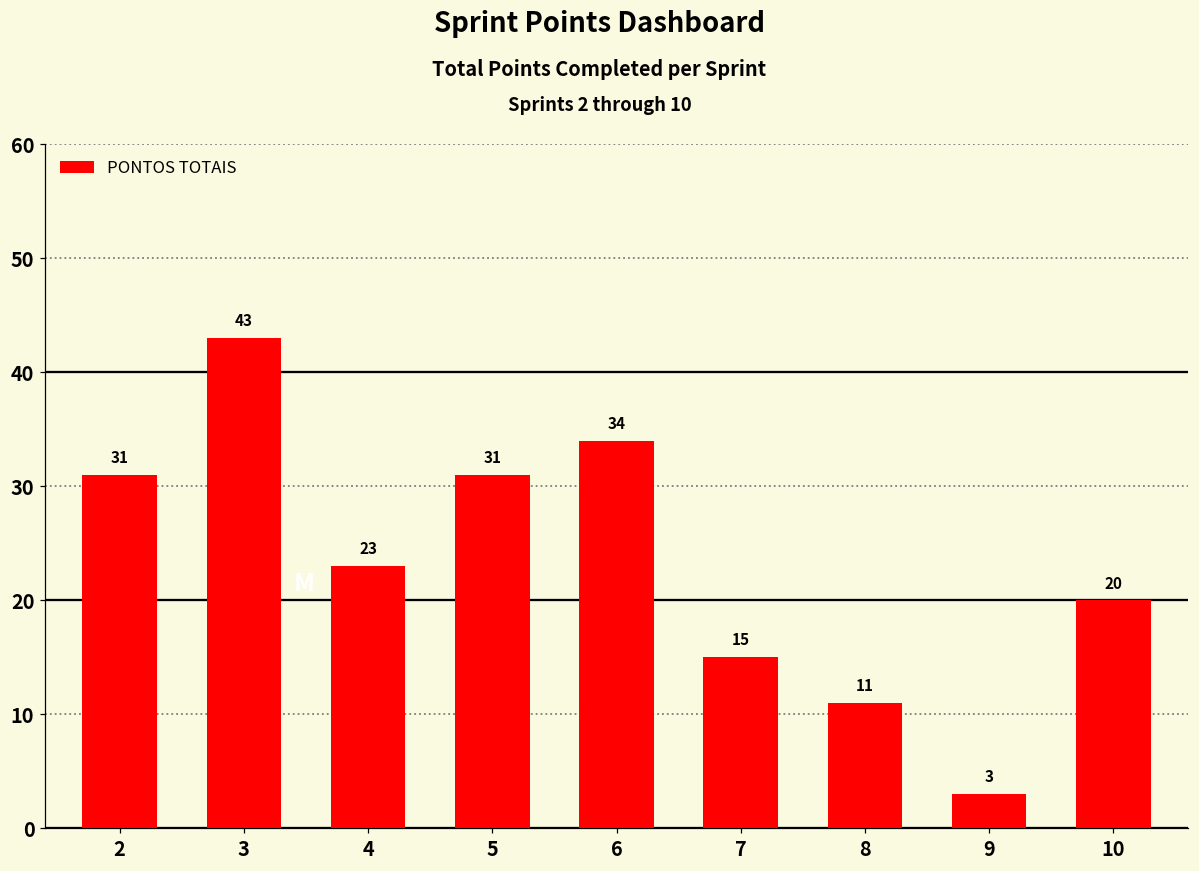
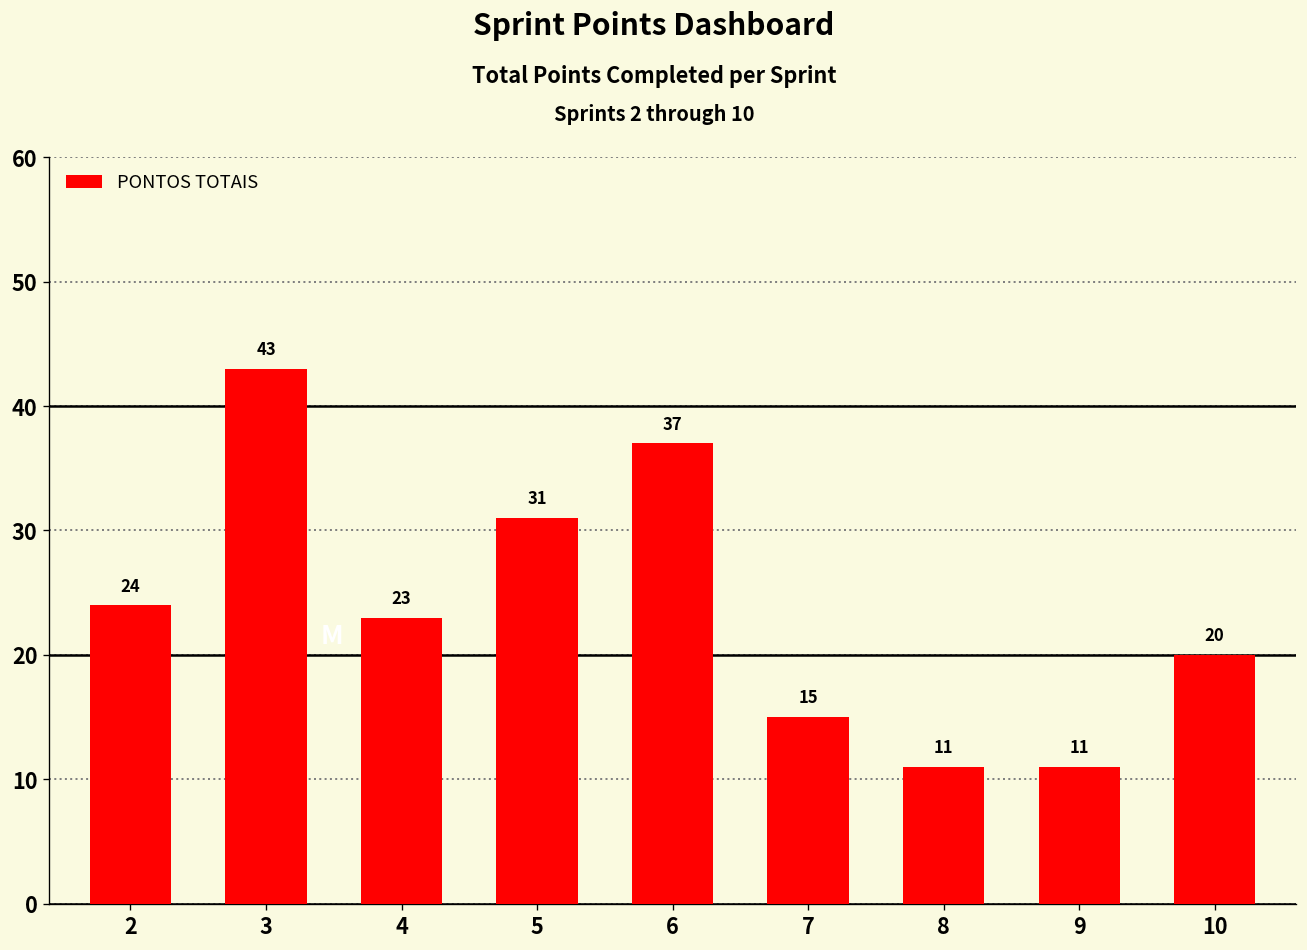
2: 31 -> 24
6: 34 -> 37
9: 3 -> 11
